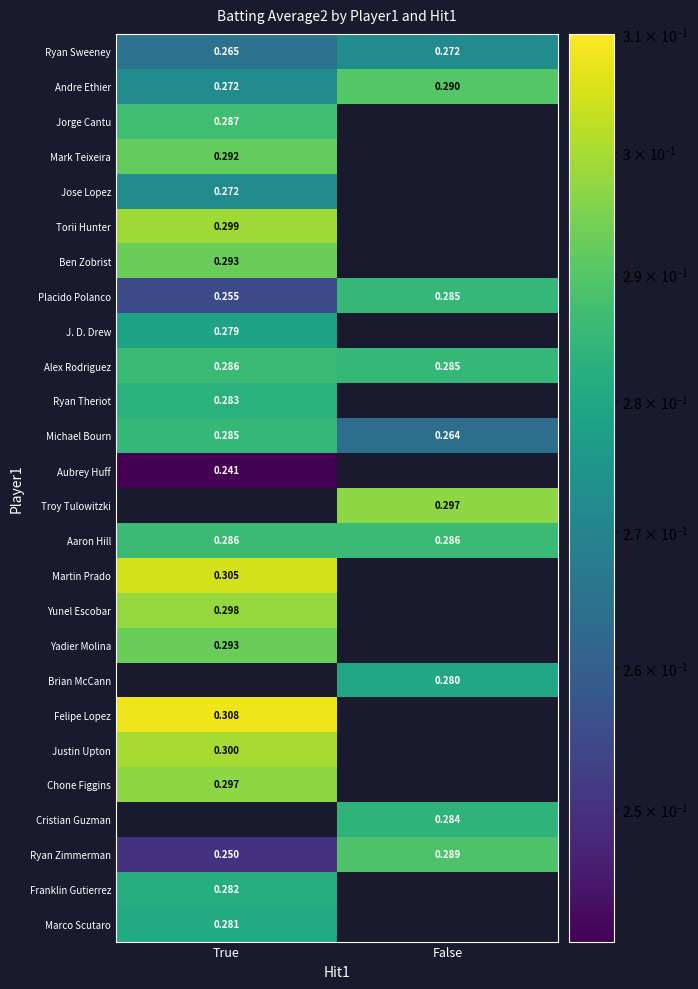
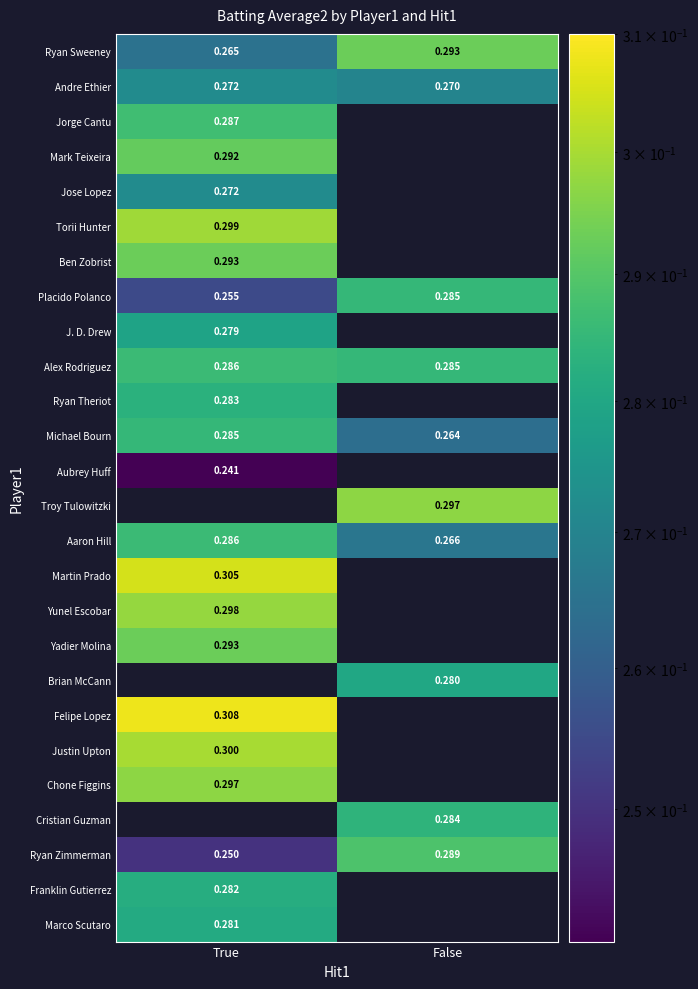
Ryan Sweeney, False: 0.272 -> 0.293
Andre Ethier, False: 0.290 -> 0.270
Aaron Hill, False: 0.286 -> 0.266
